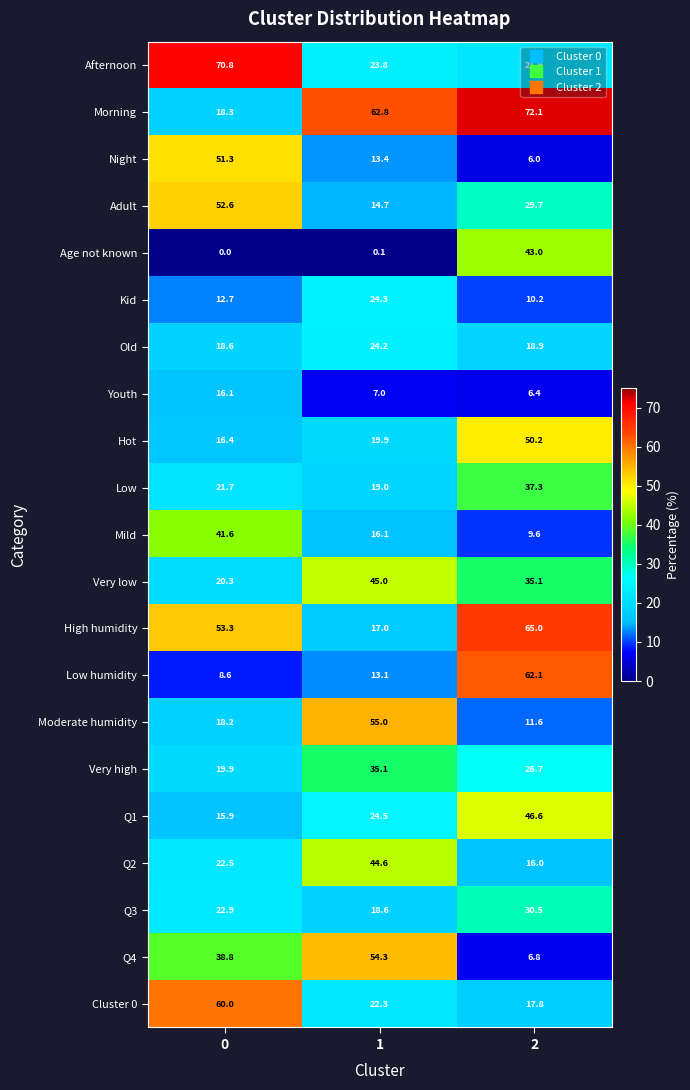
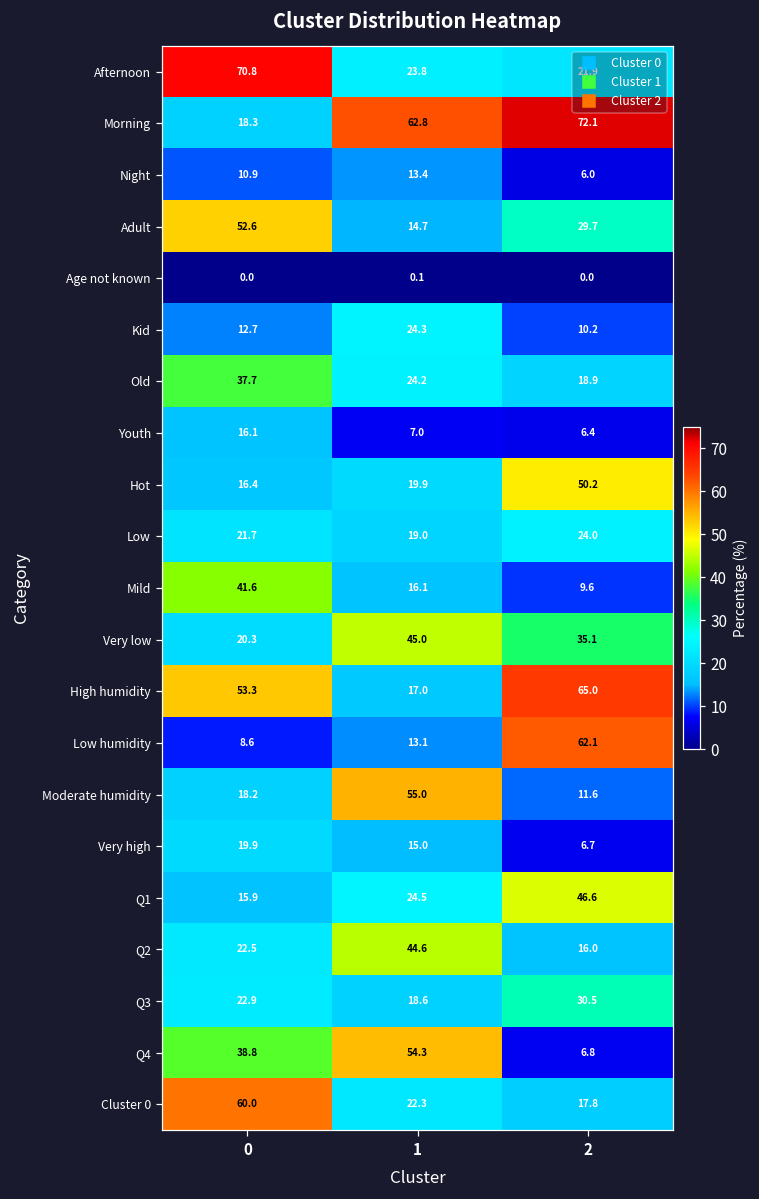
Night, 0: 51.3 -> 10.9
Age not known, 2: 43.0 -> 0.0
Old, 0: 18.6 -> 37.7
Low, 2: 37.3 -> 24.0
Very high, 1: 35.1 -> 15.0
Very high, 2: 26.7 -> 6.7
